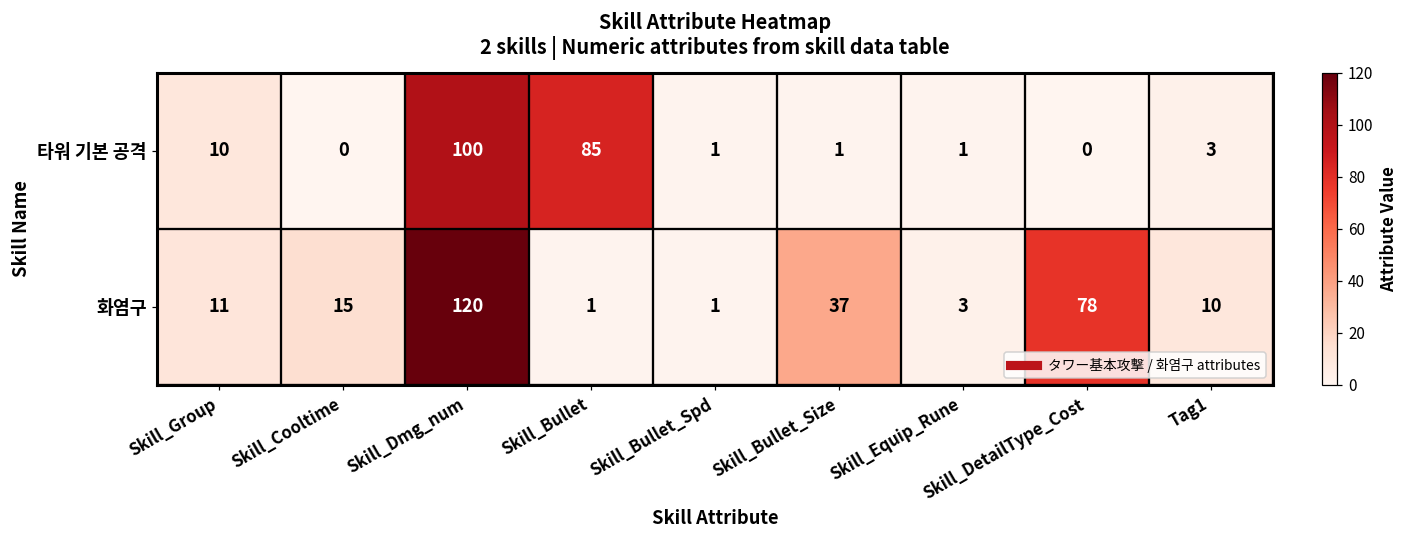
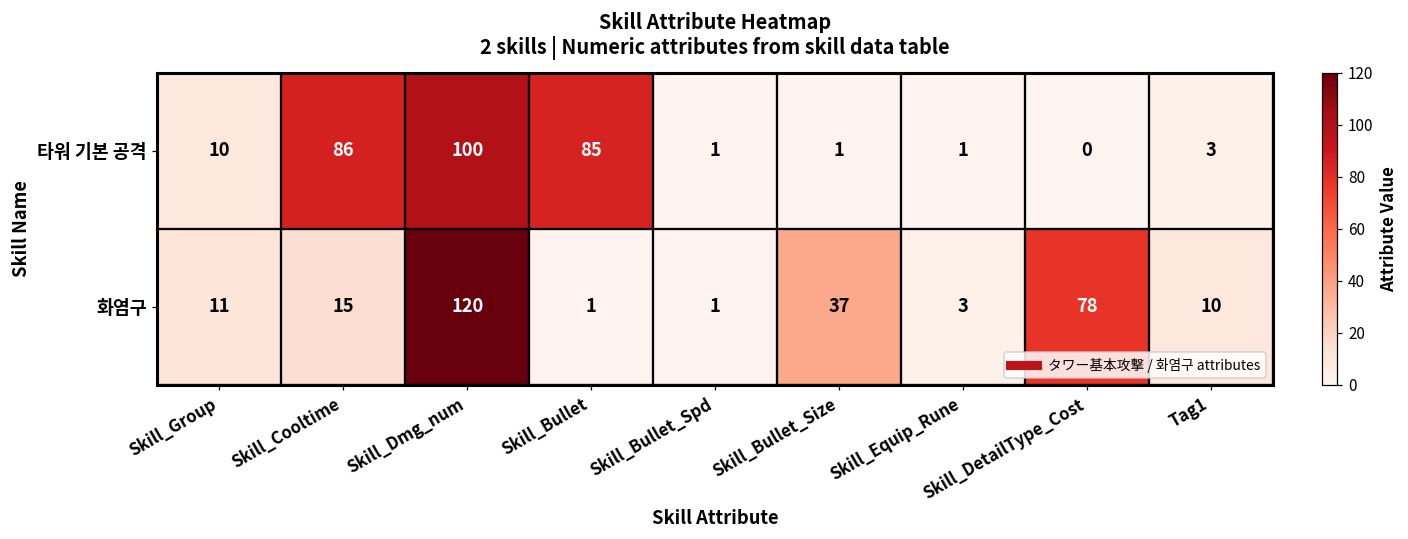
타워 기본 공격, Skill_Cooltime: 0 -> 86
